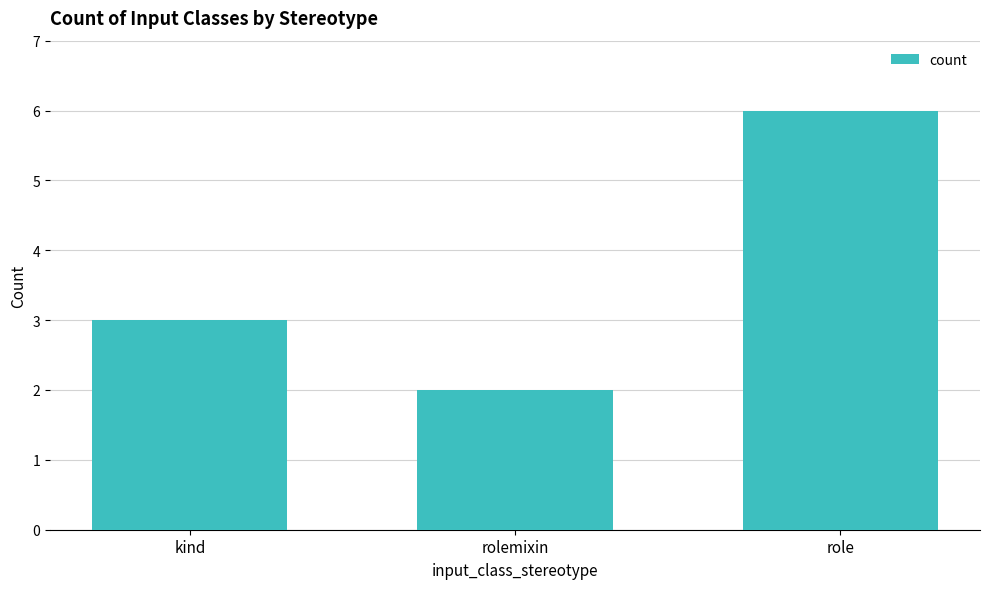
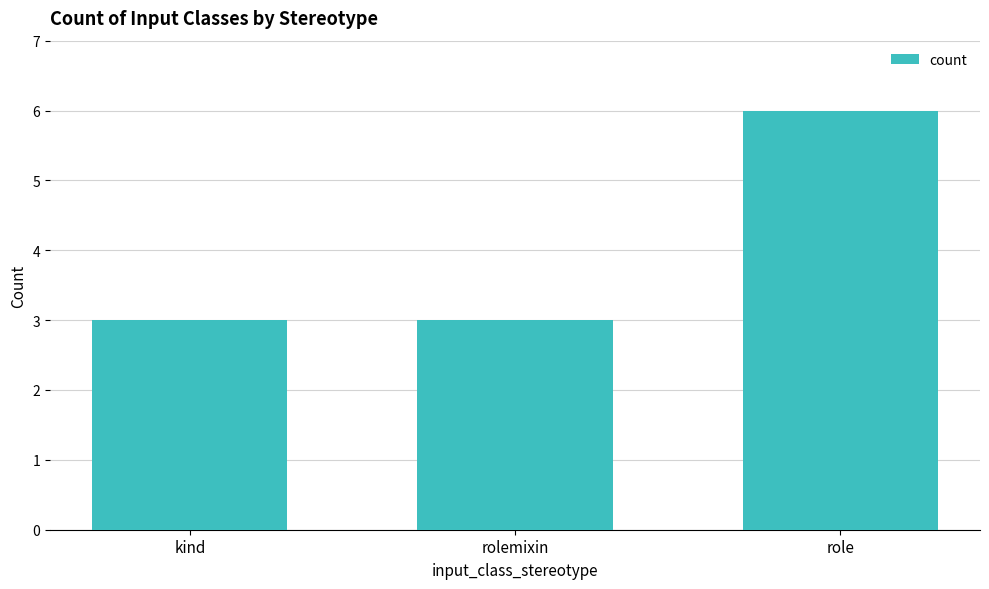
rolemixin: 2 -> 3
